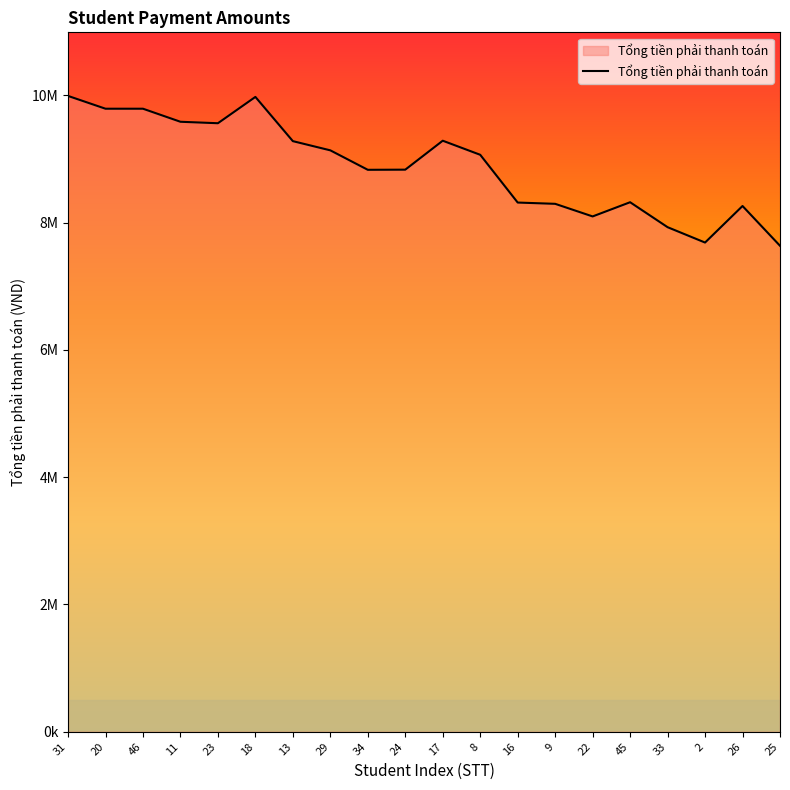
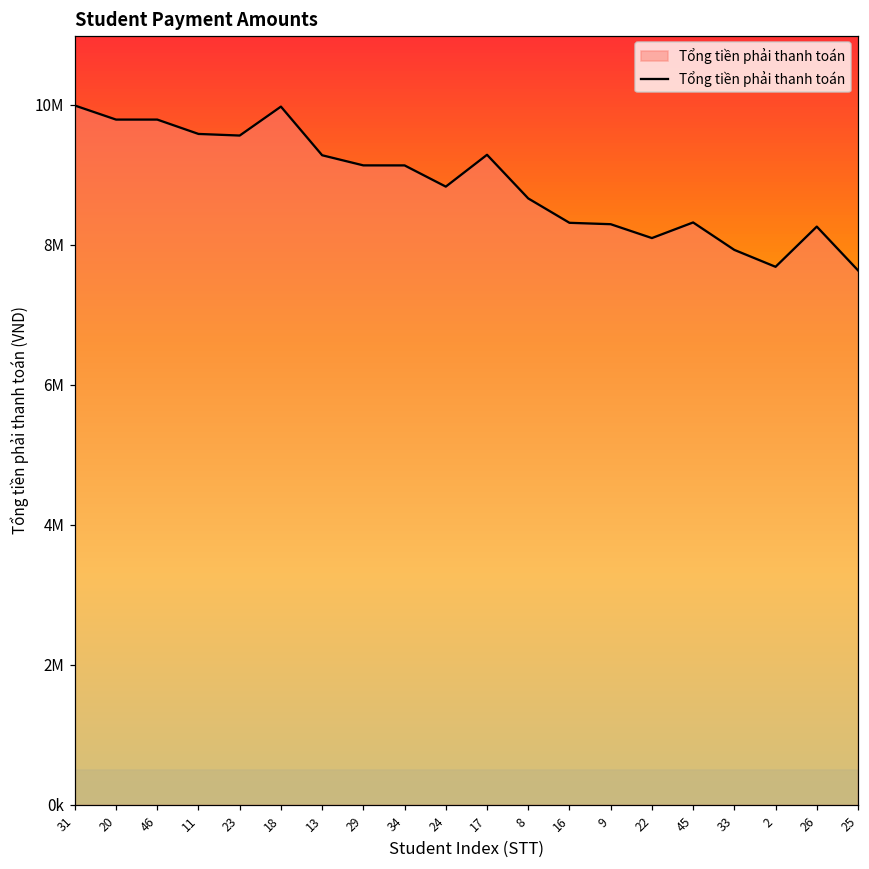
34: 8800000 -> 9100000
8: 9100000 -> 8700000
